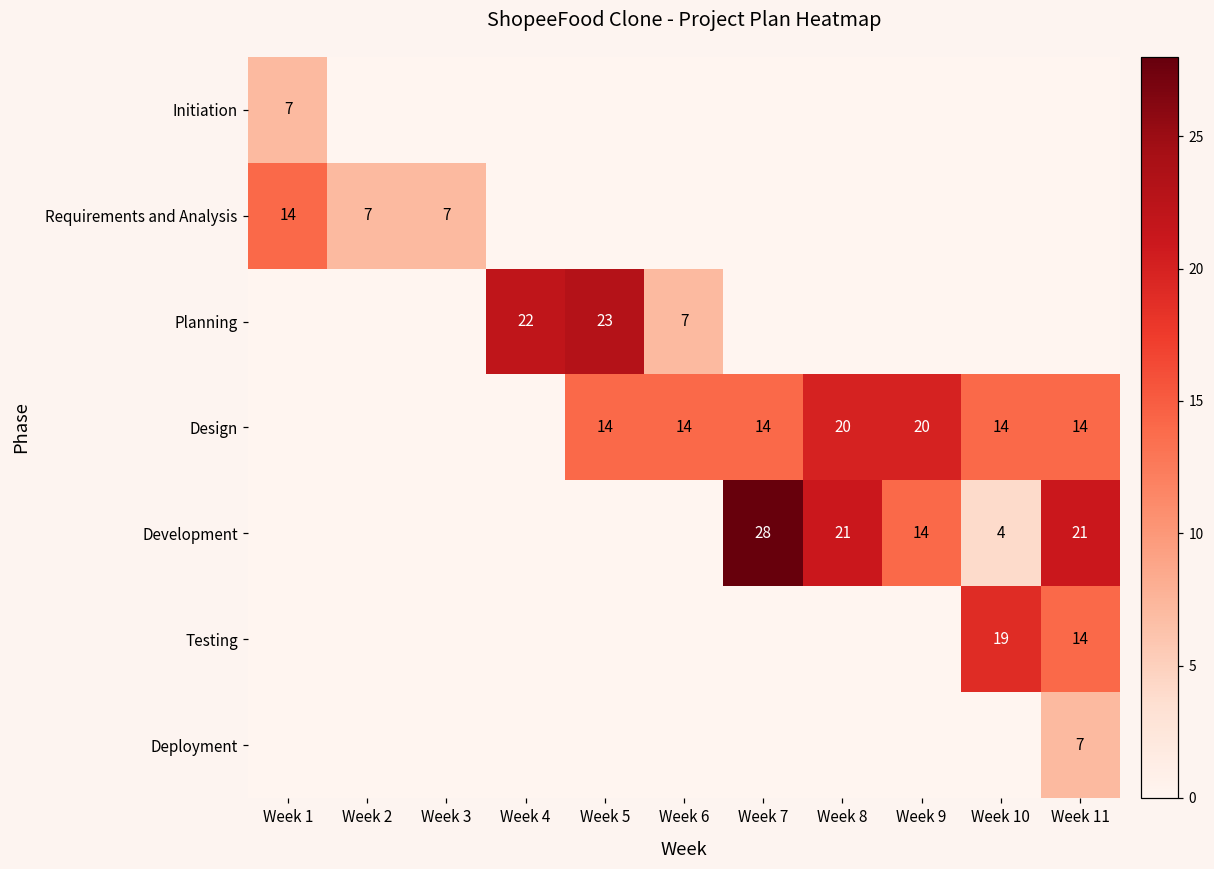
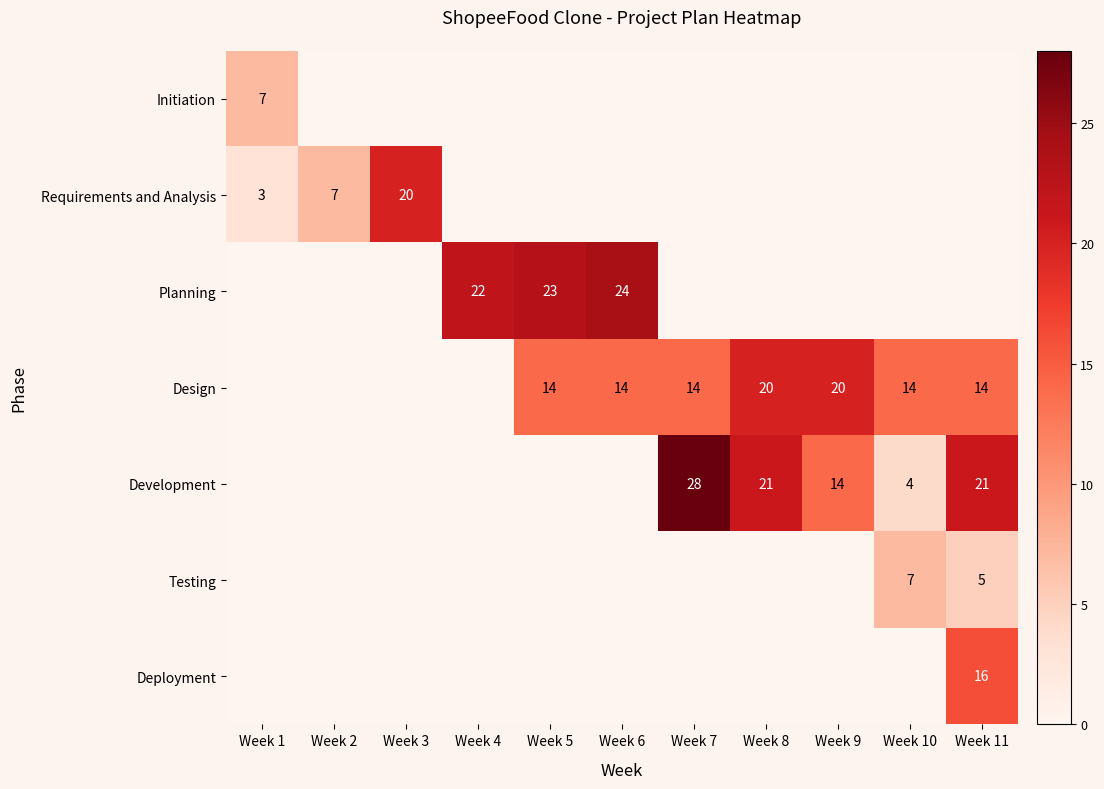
Requirements and Analysis, Week 1: 14 -> 3
Requirements and Analysis, Week 3: 7 -> 20
Planning, Week 6: 7 -> 24
Testing, Week 10: 19 -> 7
Testing, Week 11: 14 -> 5
Deployment, Week 11: 7 -> 16
